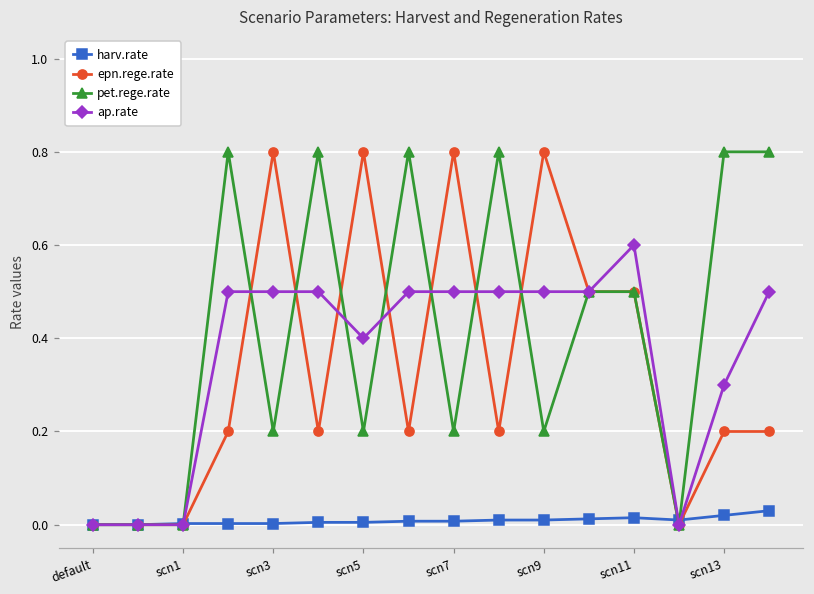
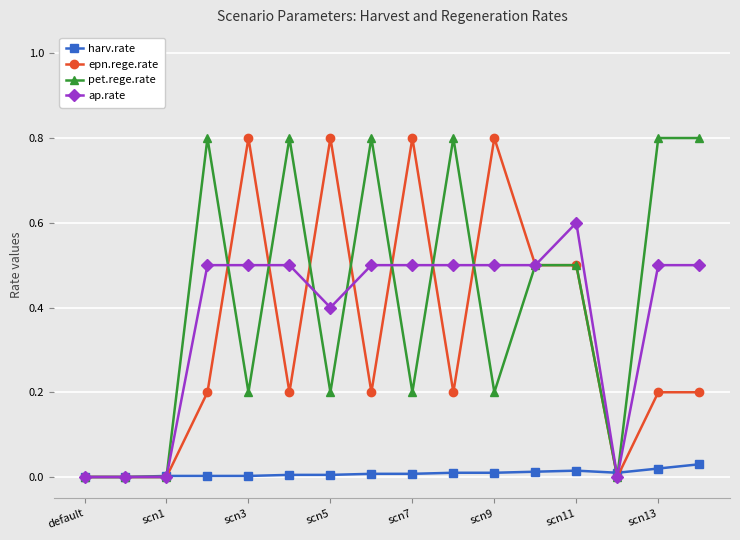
ap.rate, scn13: 0.3 -> 0.5
